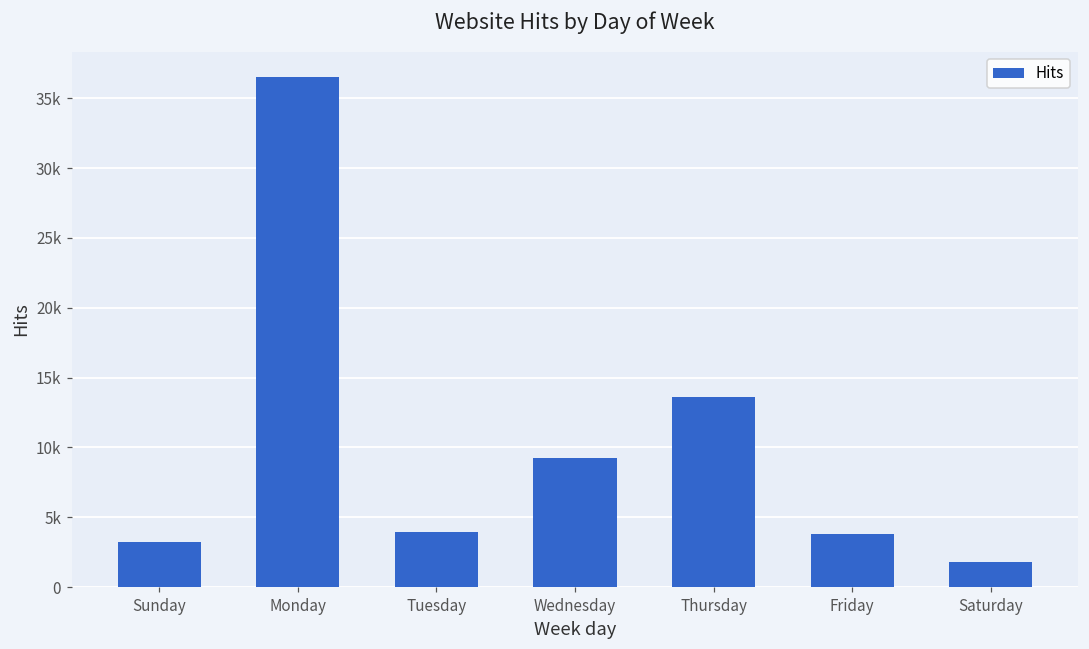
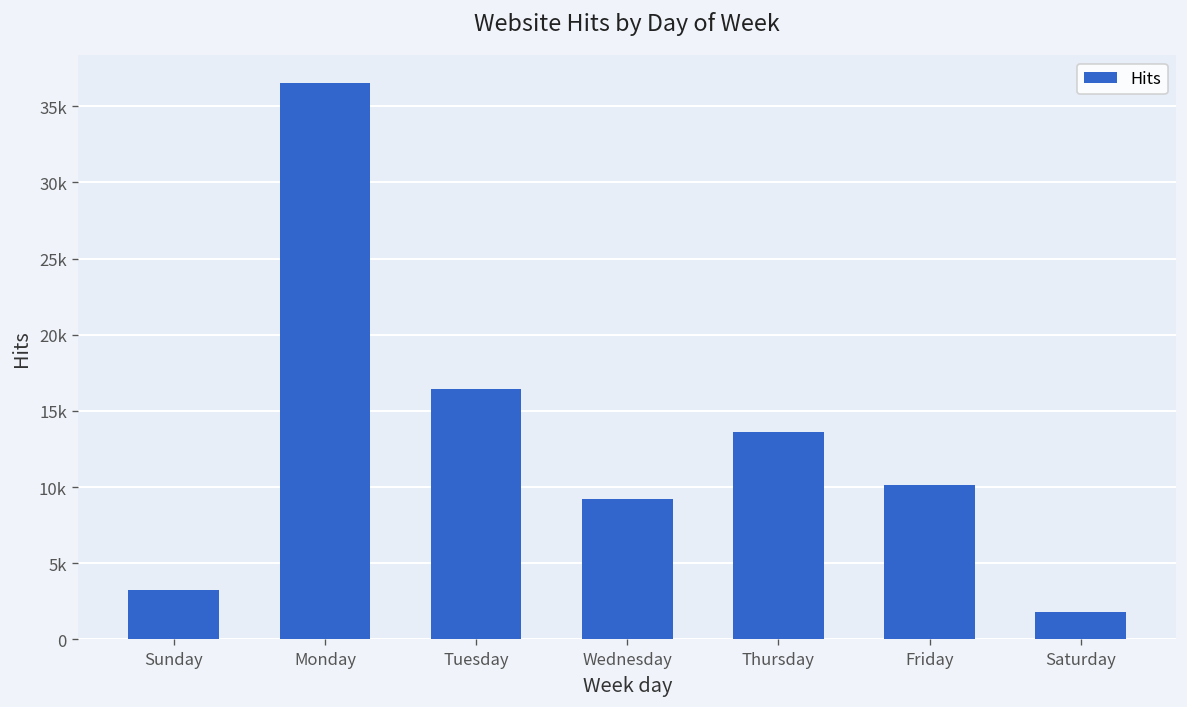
Tuesday: 3900 -> 16400
Friday: 3800 -> 10200
